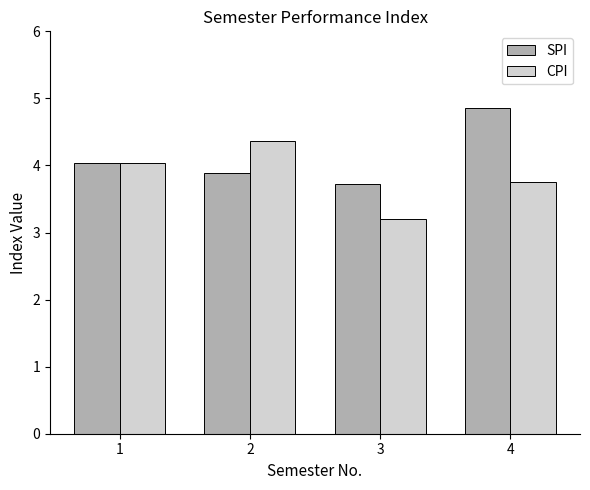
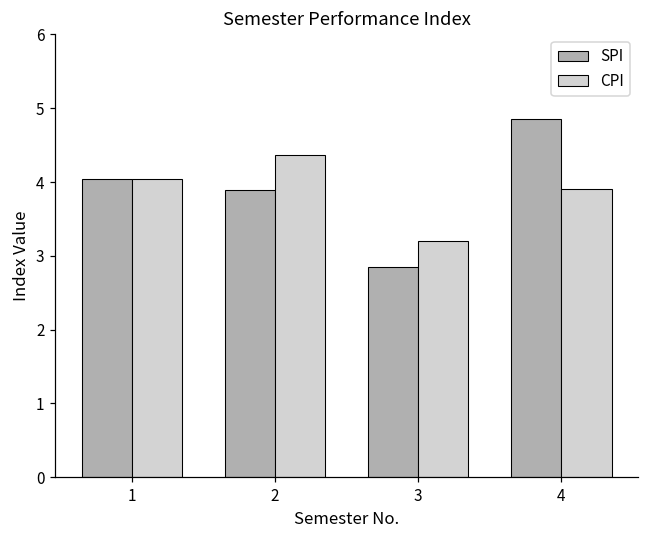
SPI, 3: 3.7 -> 2.9
CPI, 4: 3.8 -> 3.9
